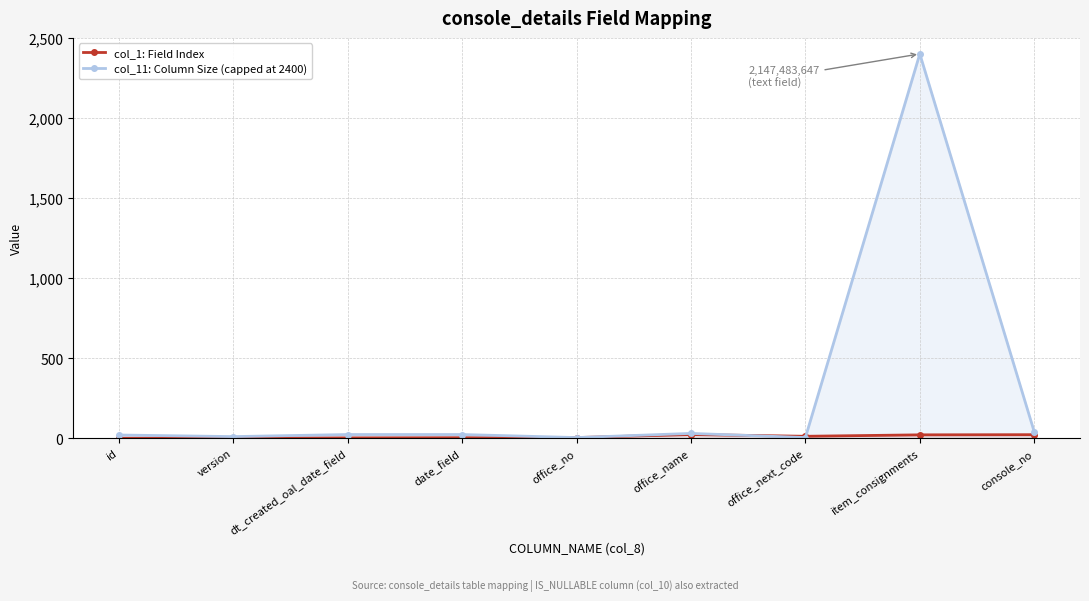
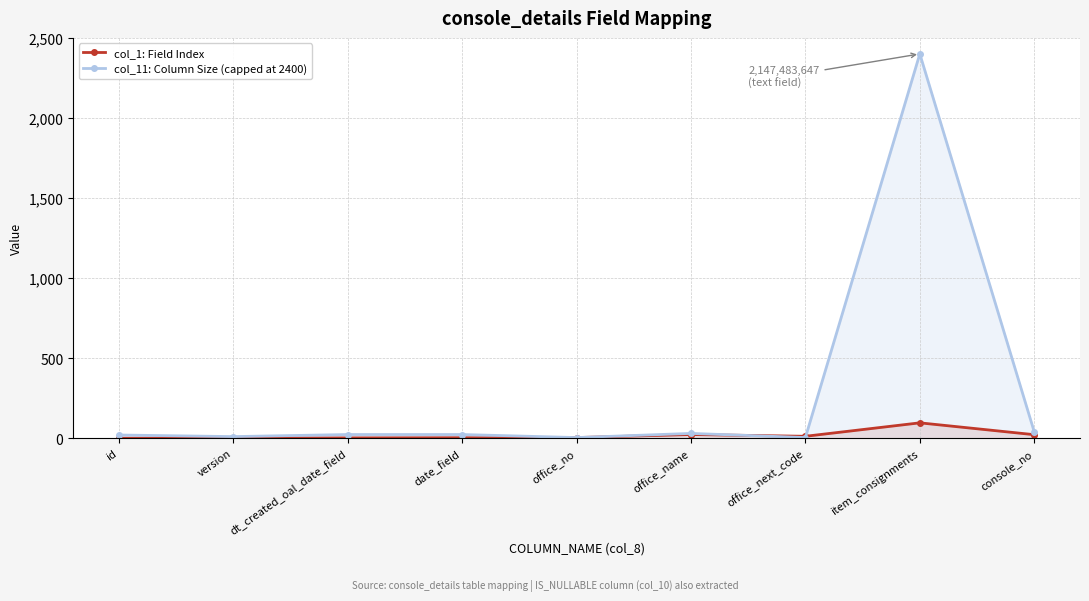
col_1: Field Index, item_consignments: 20 -> 100
